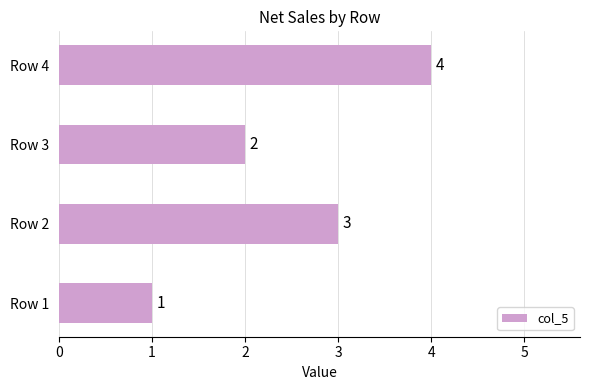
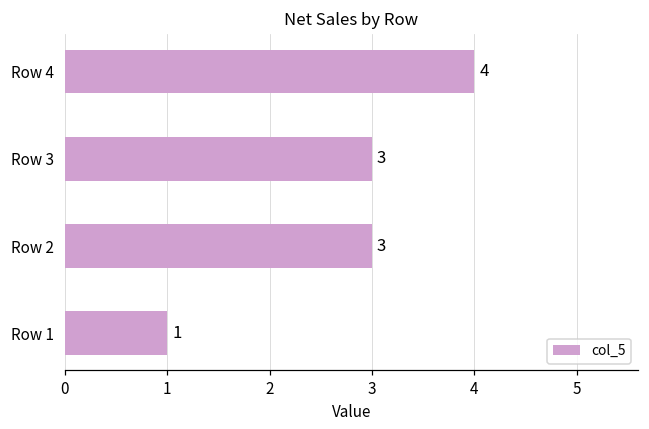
Row 3: 2 -> 3
